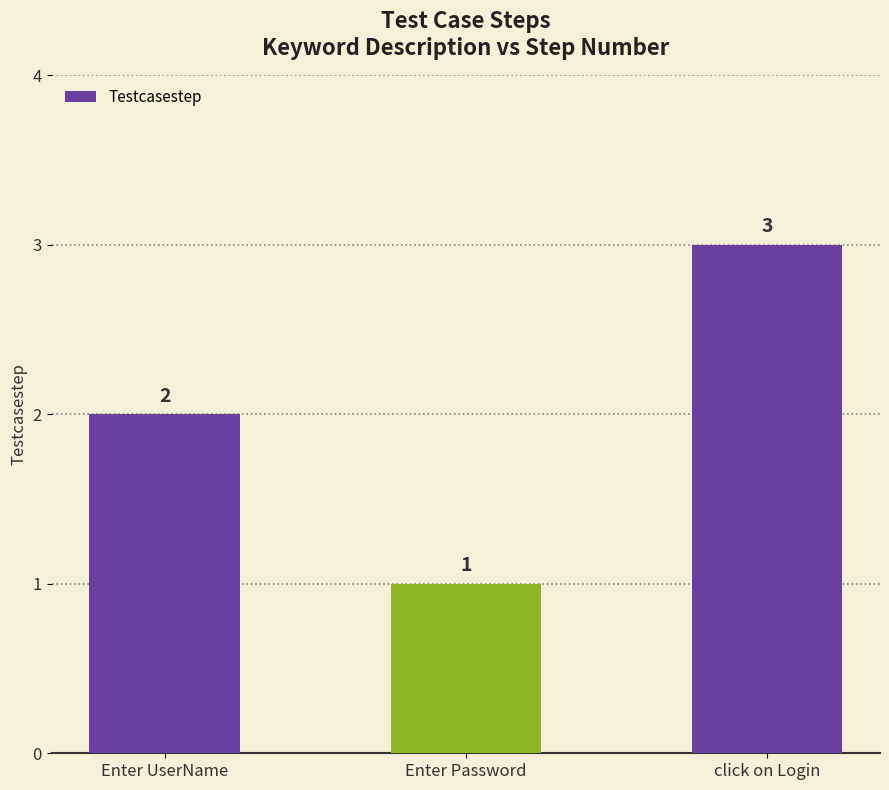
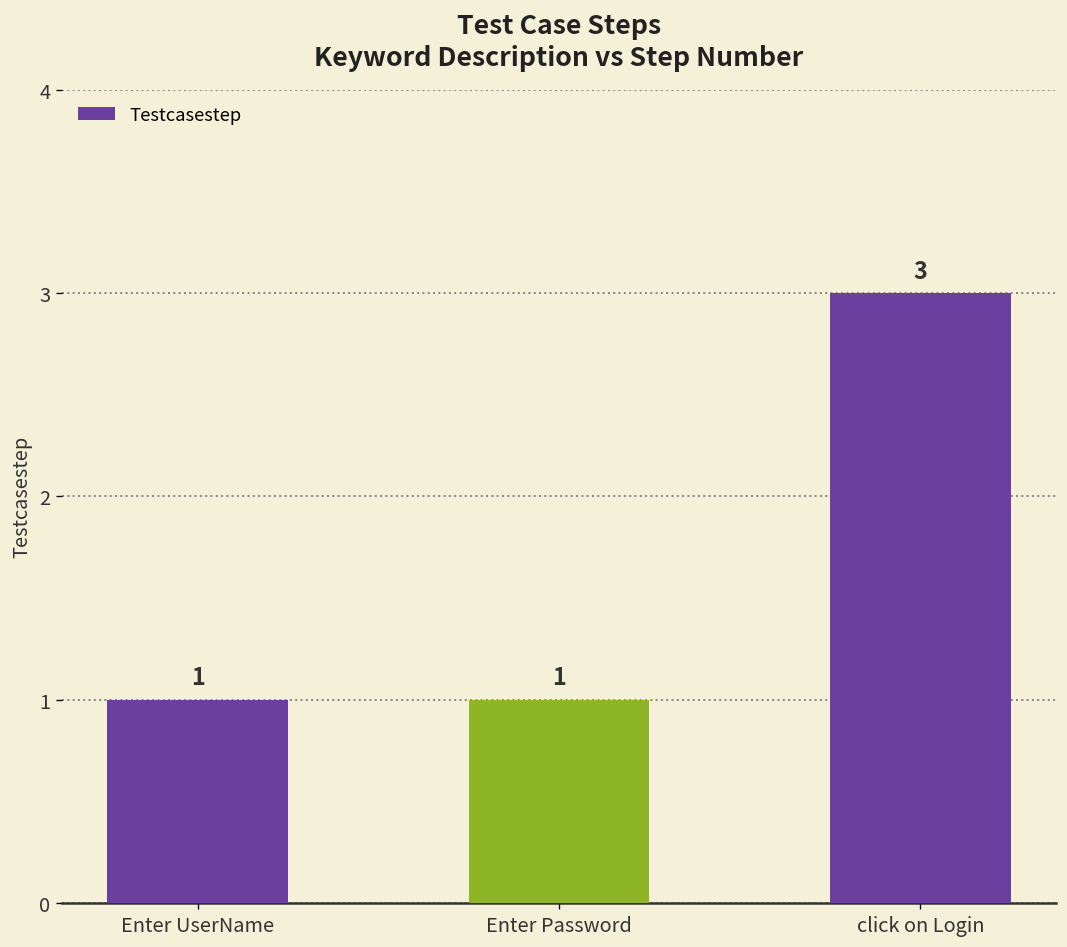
Enter UserName: 2 -> 1
